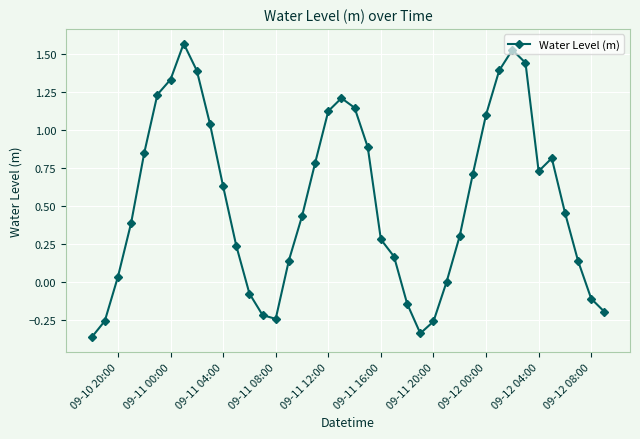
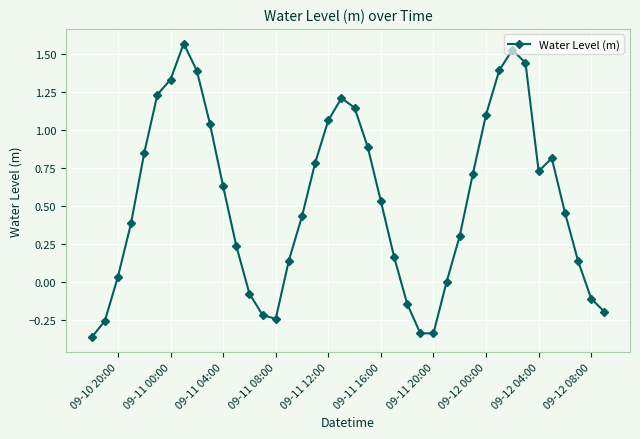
09-11 12:00: 1.12 -> 1.06
09-11 16:00: 0.28 -> 0.53
09-11 20:00: -0.26 -> -0.34
